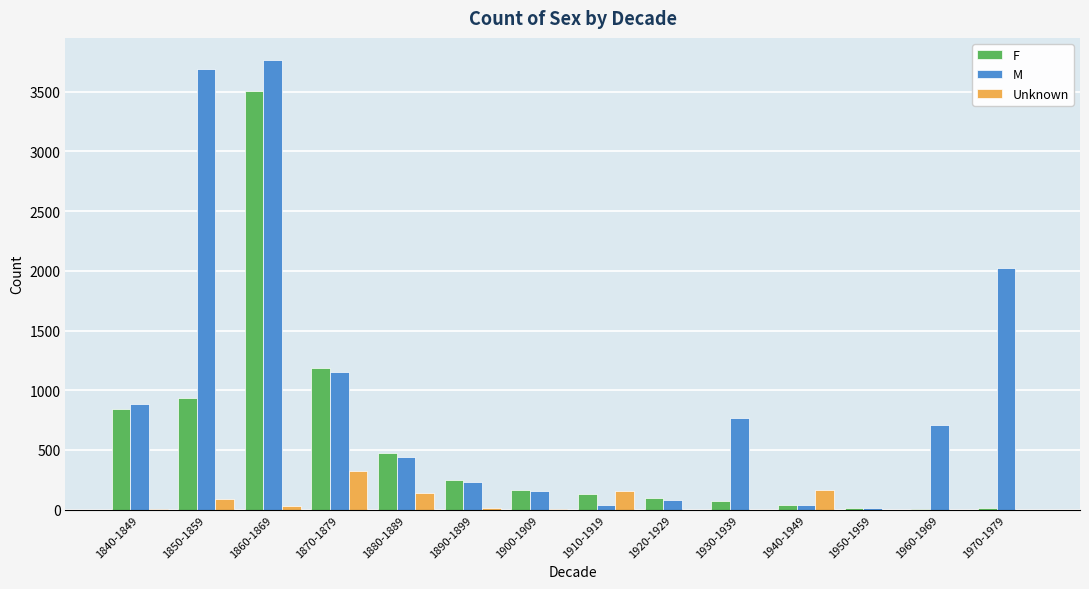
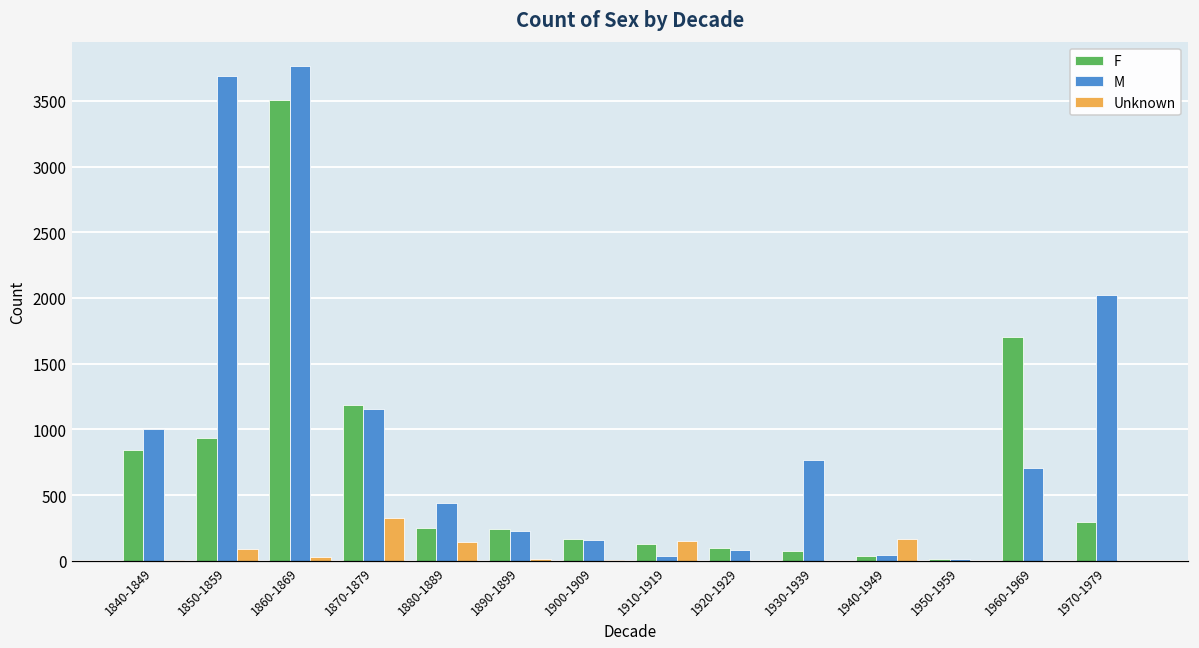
M, 1840-1849: 890 -> 1000
F, 1880-1889: 470 -> 250
F, 1960-1969: 10 -> 1700
F, 1970-1979: 10 -> 290
